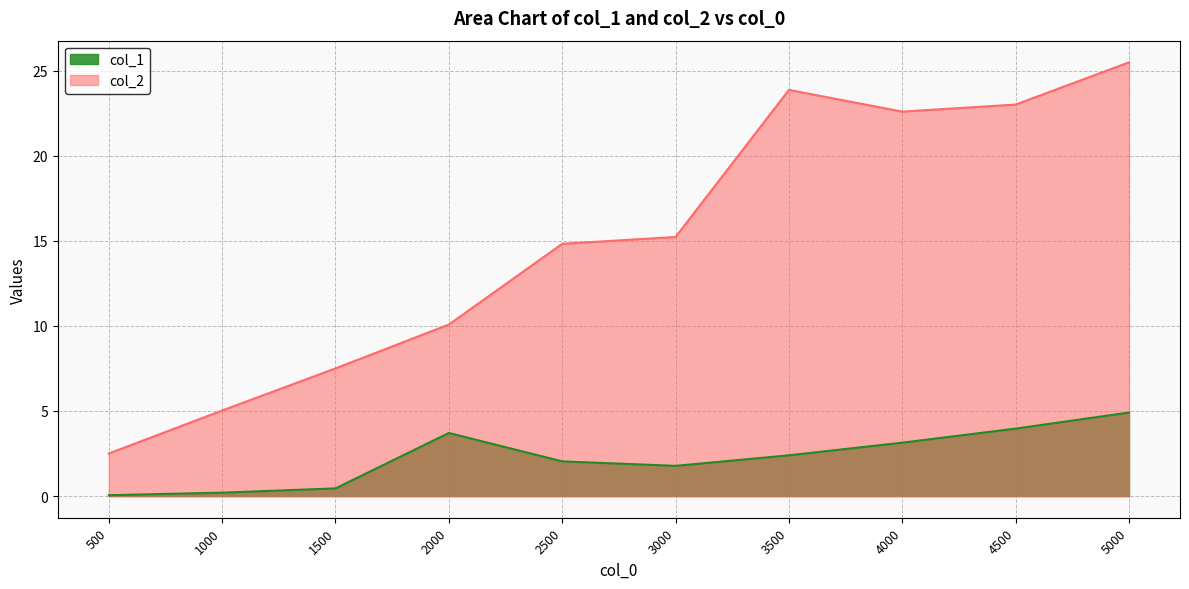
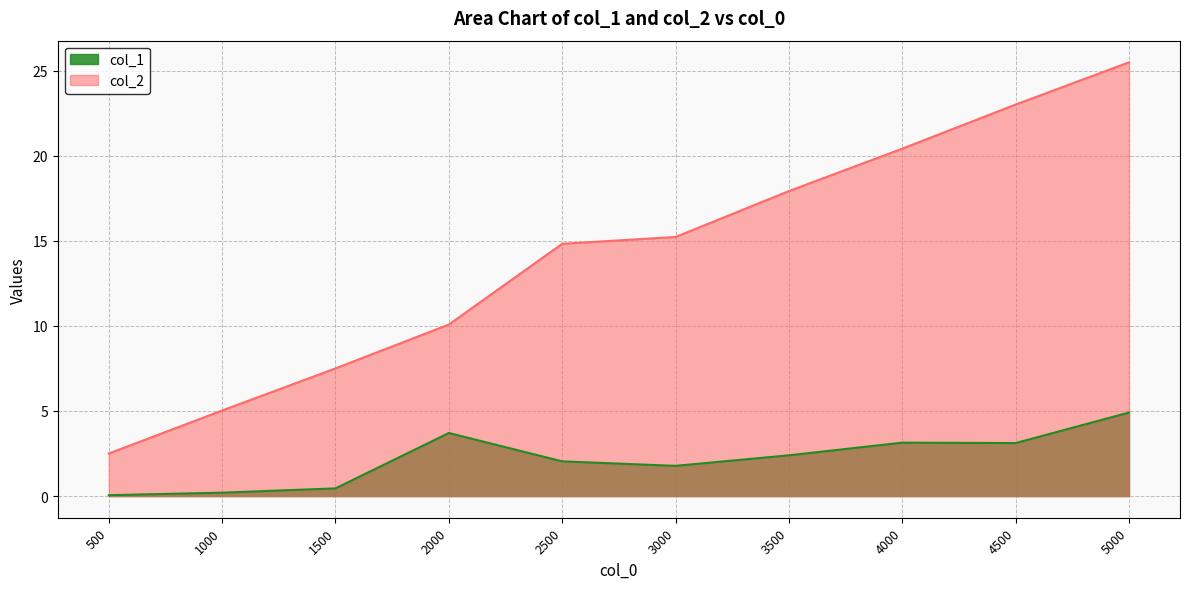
col_2, 3500: 23.9 -> 17.9
col_2, 4000: 22.6 -> 20.4
col_1, 4500: 4.0 -> 3.1
